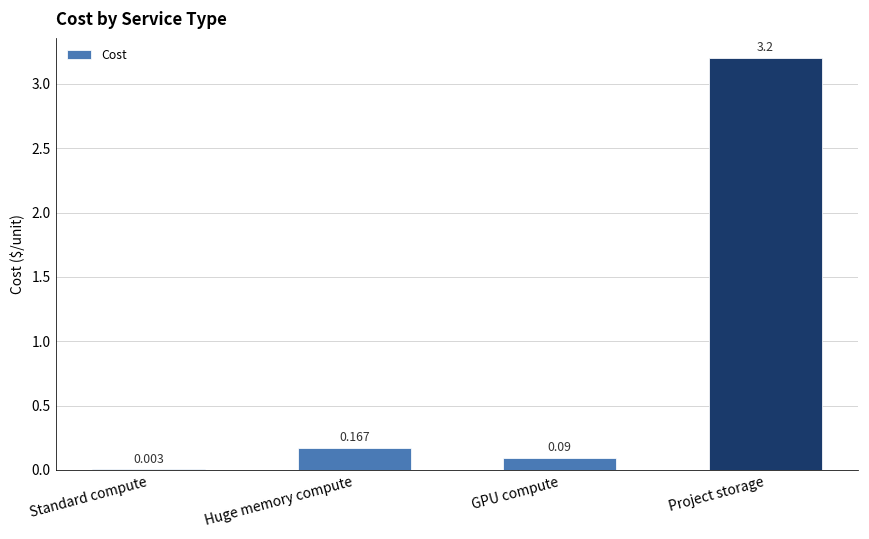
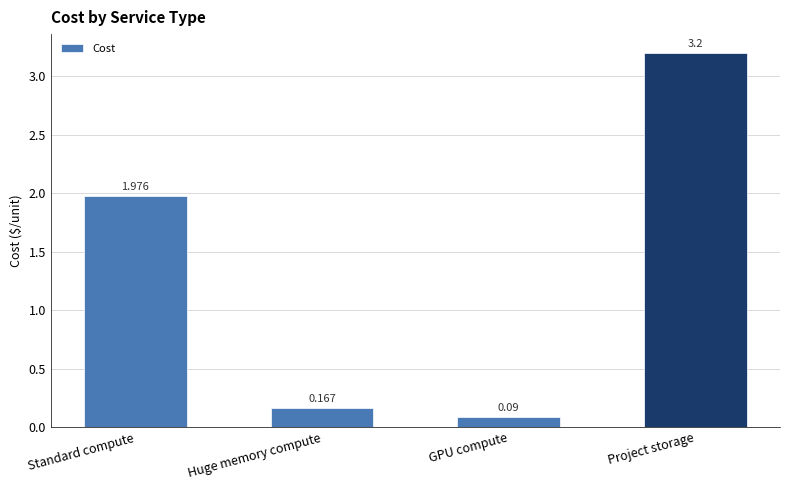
Standard compute: 0.003 -> 1.976
